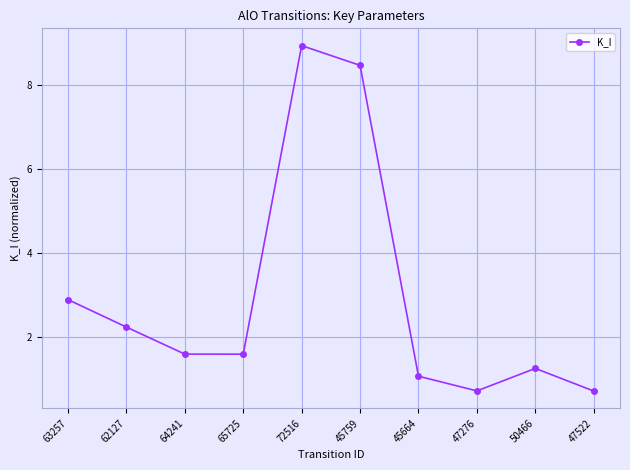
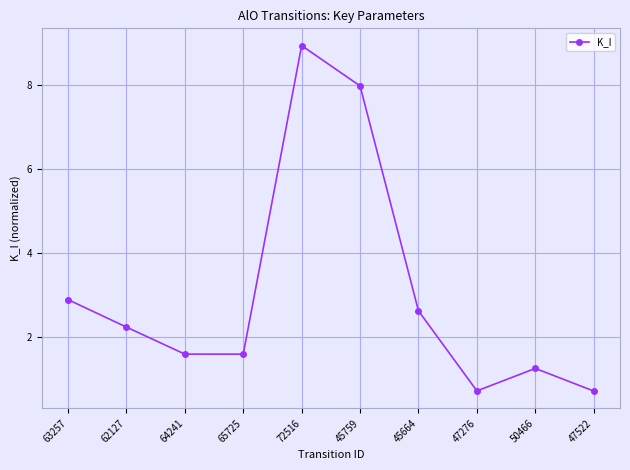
45759: 8.5 -> 8.0
45664: 1.1 -> 2.6
